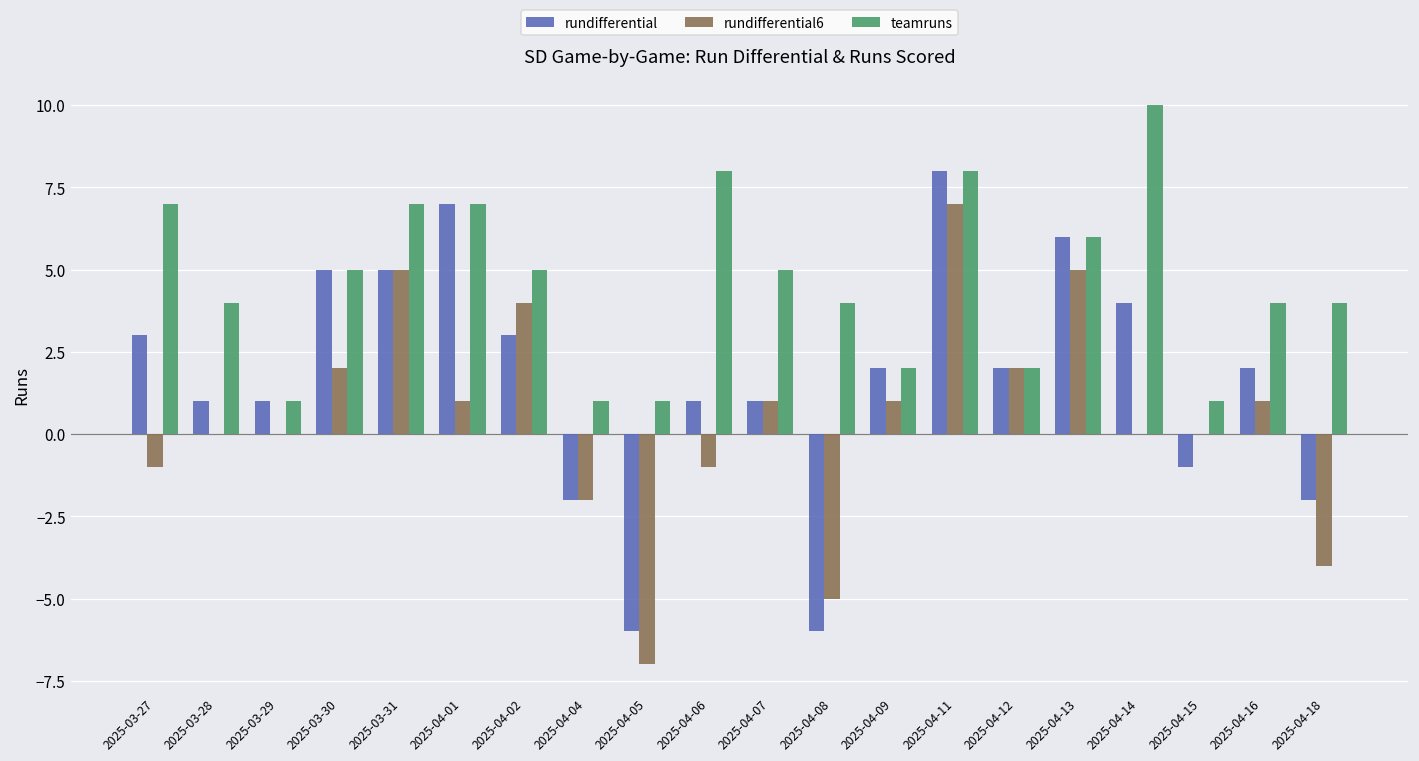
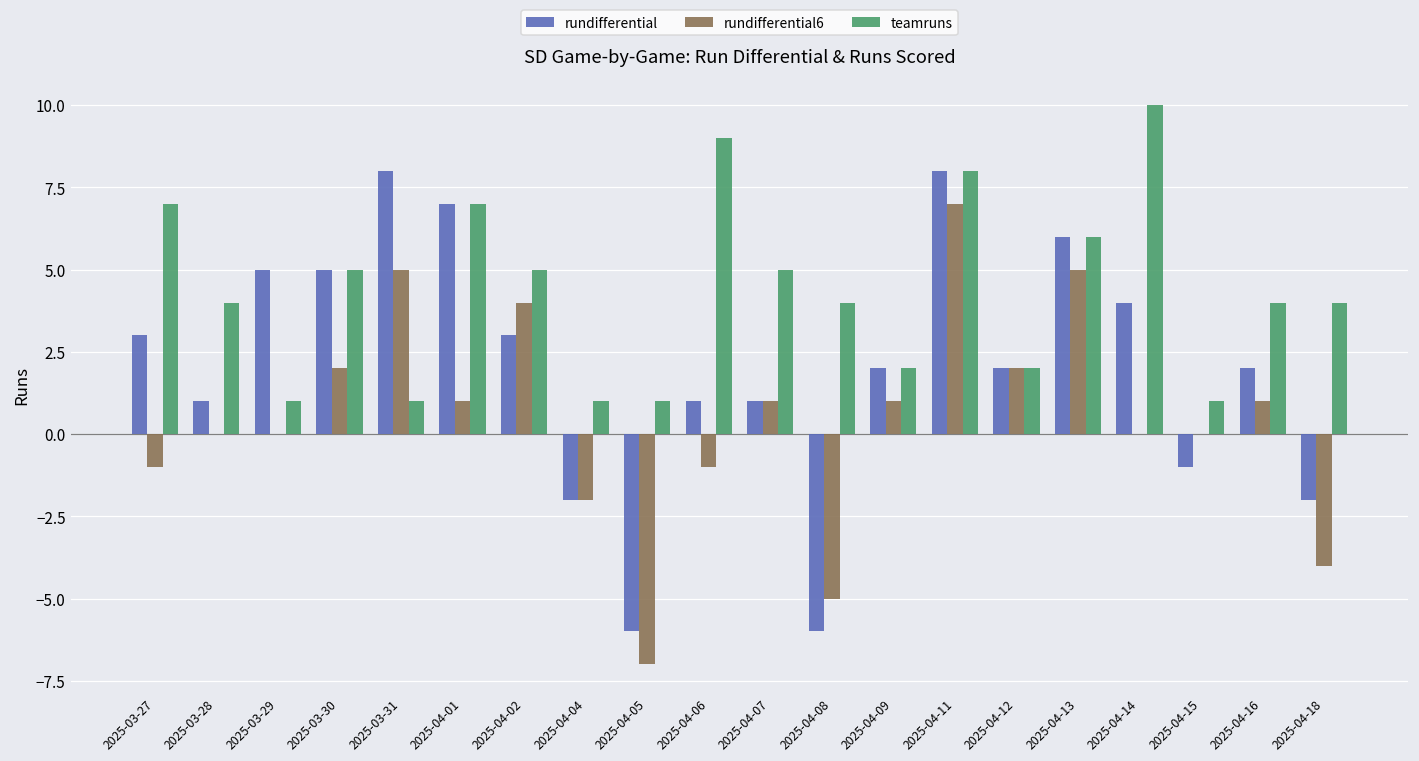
rundifferential, 2025-03-29: 1 -> 5
rundifferential, 2025-03-31: 5 -> 8
teamruns, 2025-03-31: 7 -> 1
teamruns, 2025-04-06: 8 -> 9
